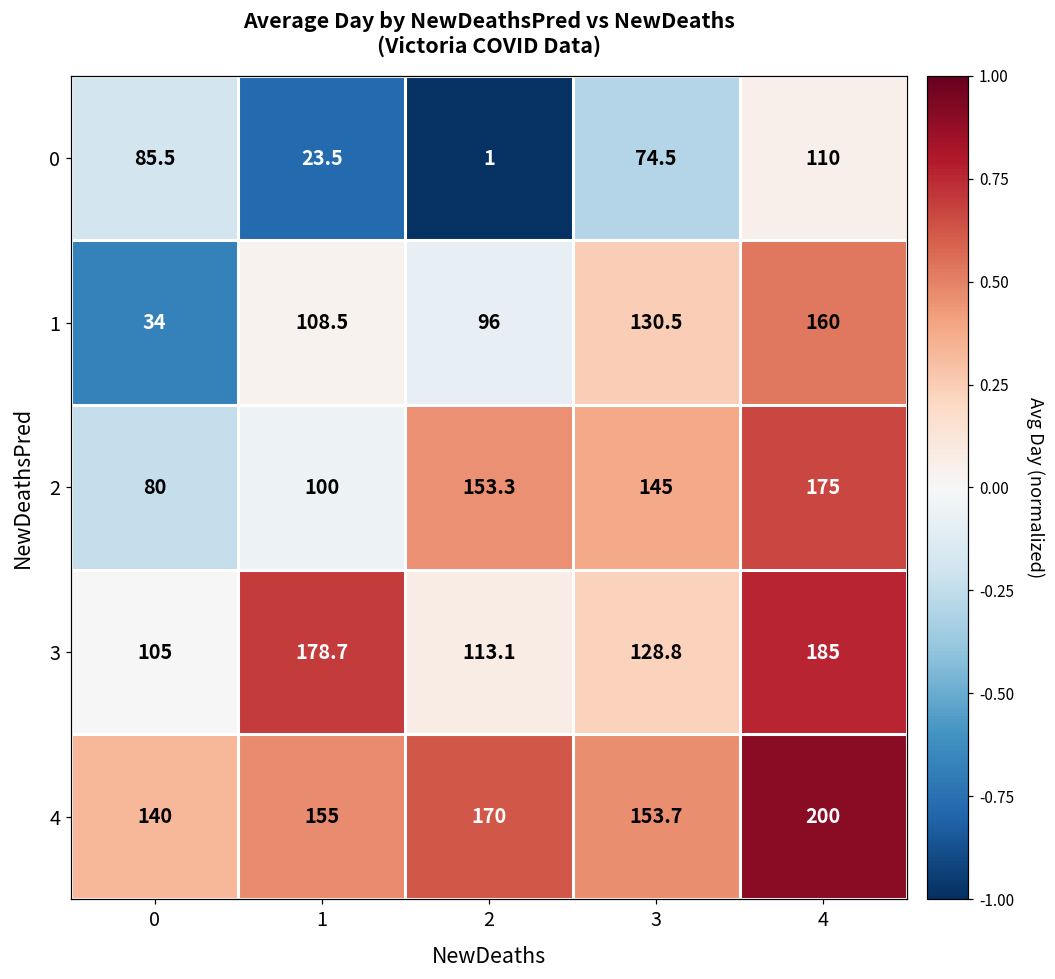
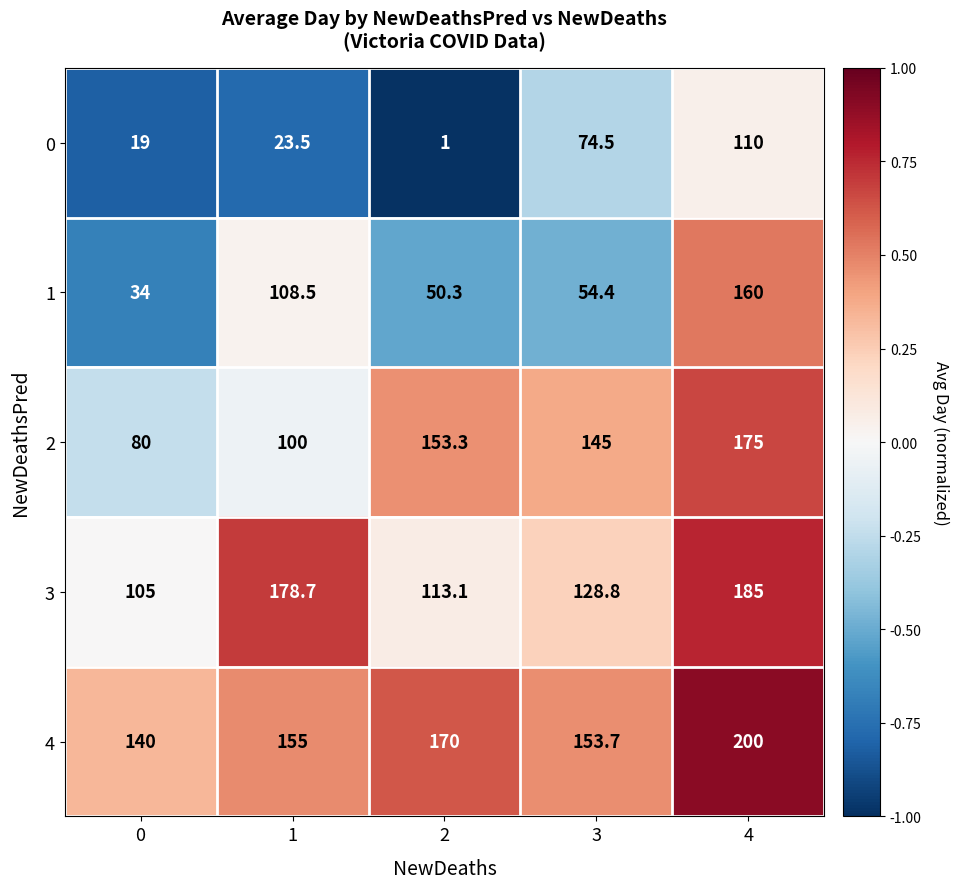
0, 0: 85.5 -> 19
1, 2: 96 -> 50.3
1, 3: 130.5 -> 54.4
